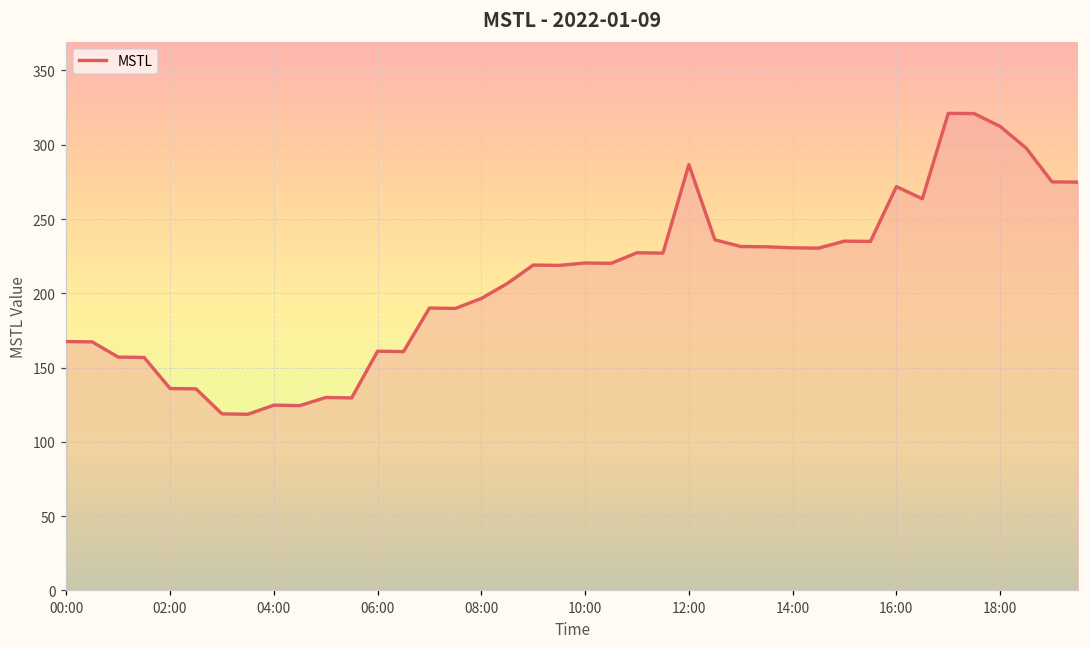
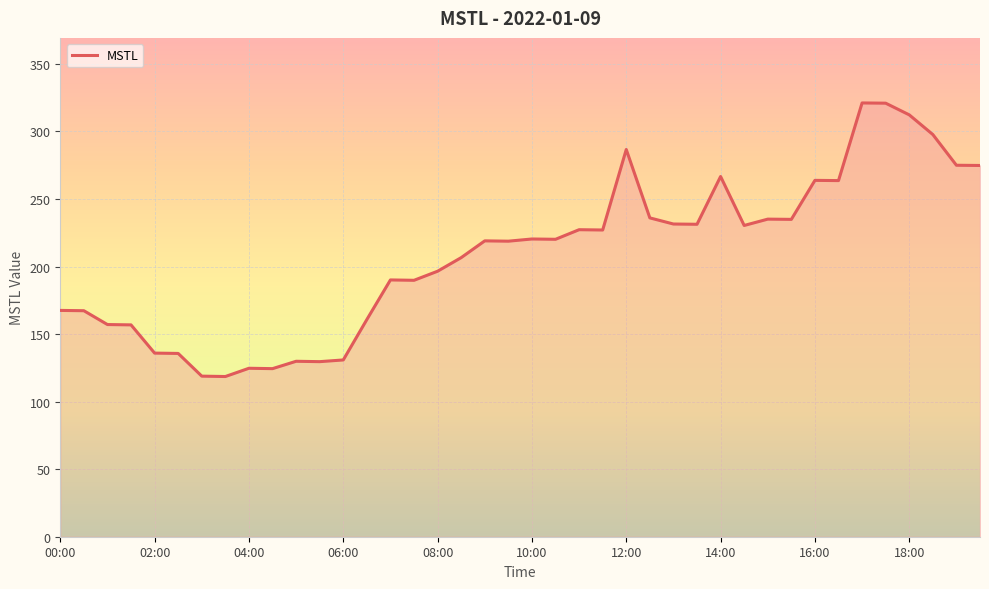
06:00: 161 -> 131
14:00: 231 -> 267
16:00: 272 -> 264
